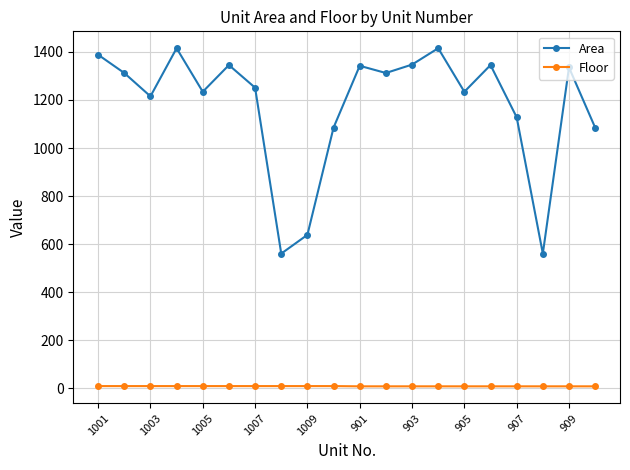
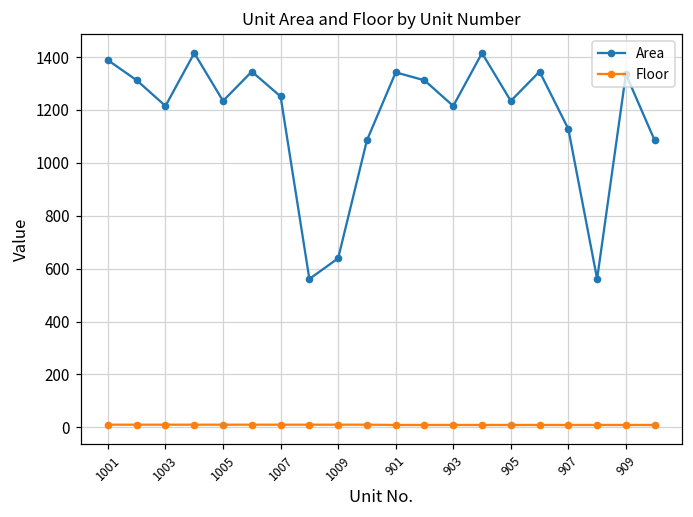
Area, 903: 1350 -> 1220
